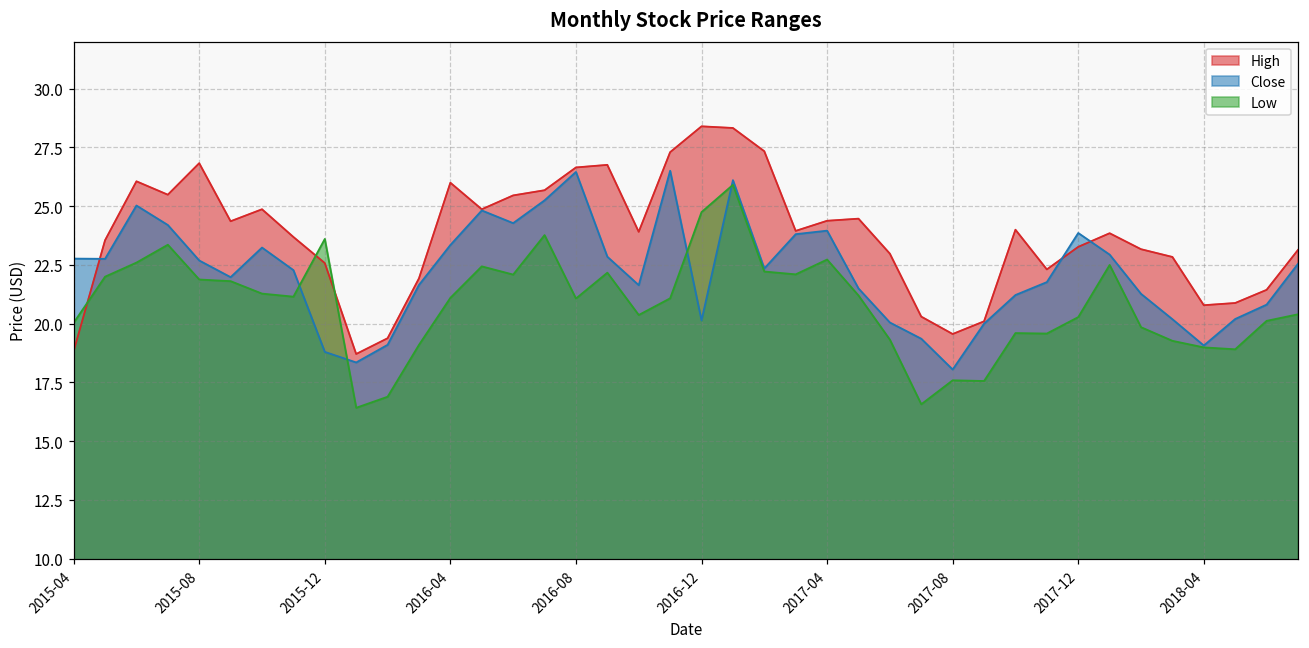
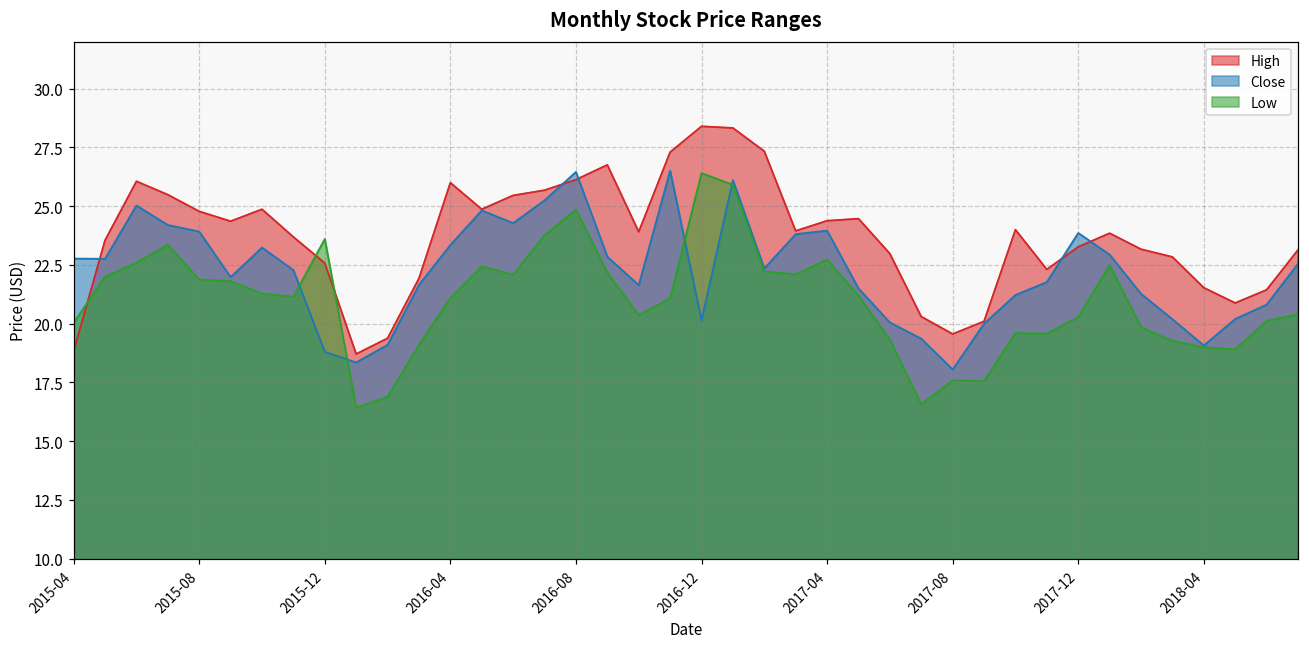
High, 2015-08: 26.8 -> 24.8
Close, 2015-08: 22.7 -> 23.9
High, 2016-08: 26.7 -> 26.1
Low, 2016-08: 21.1 -> 24.9
Low, 2016-12: 24.8 -> 26.4
High, 2018-04: 20.8 -> 21.5
